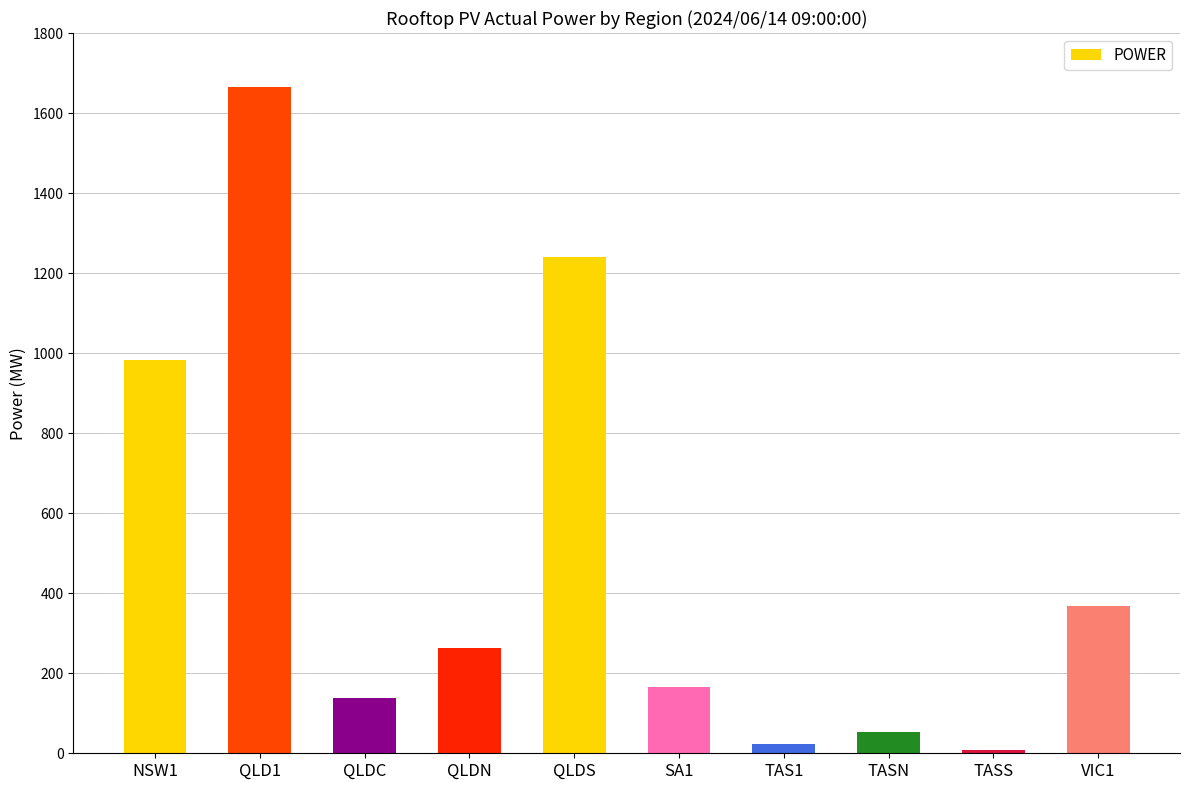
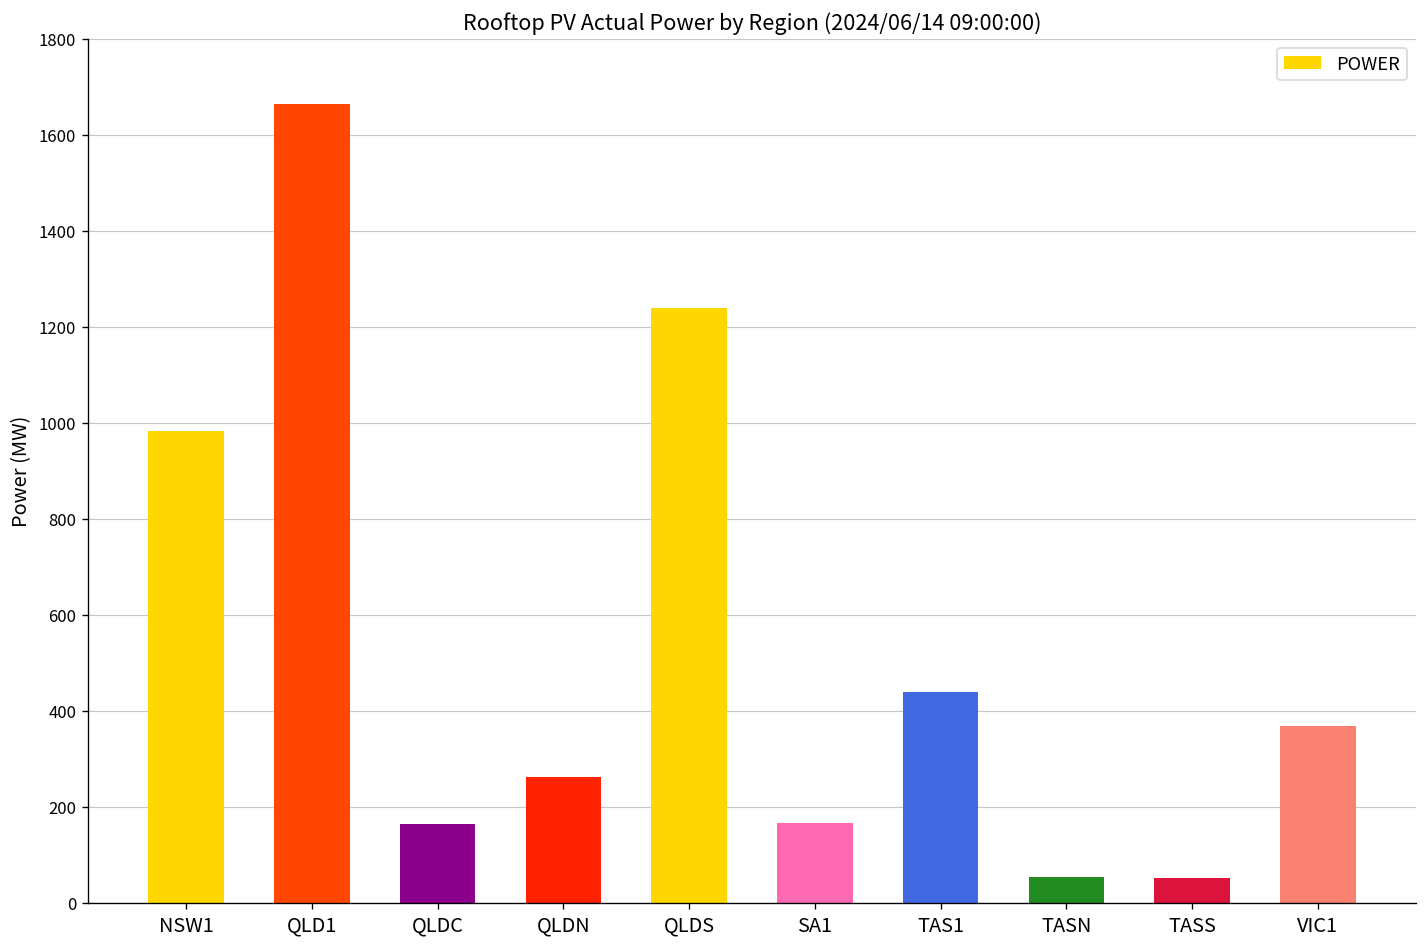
QLDC: 140 -> 160
TAS1: 20 -> 440
TASS: 10 -> 50
